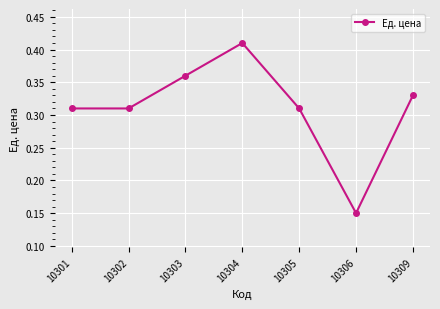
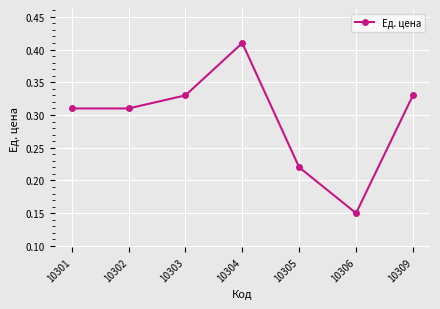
10303: 0.36 -> 0.33
10305: 0.31 -> 0.22
